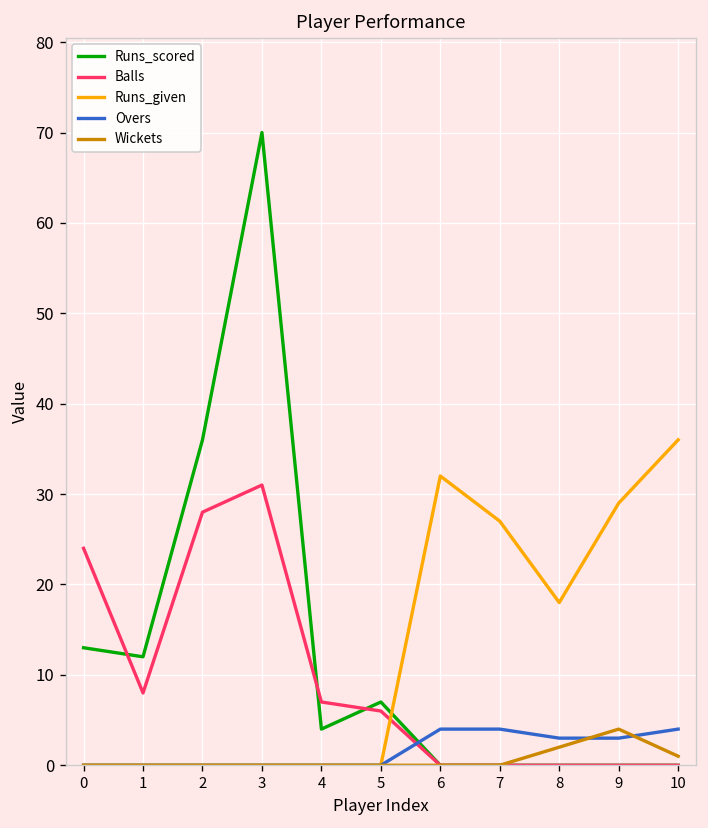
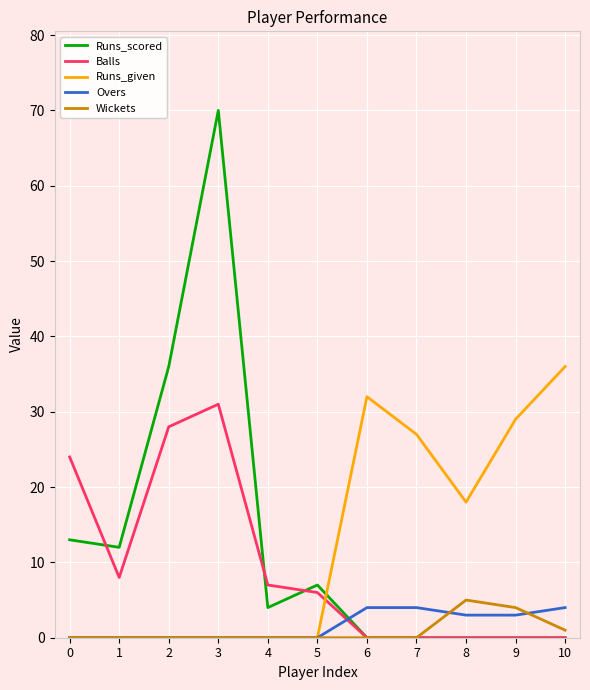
Wickets, 8: 2 -> 5
